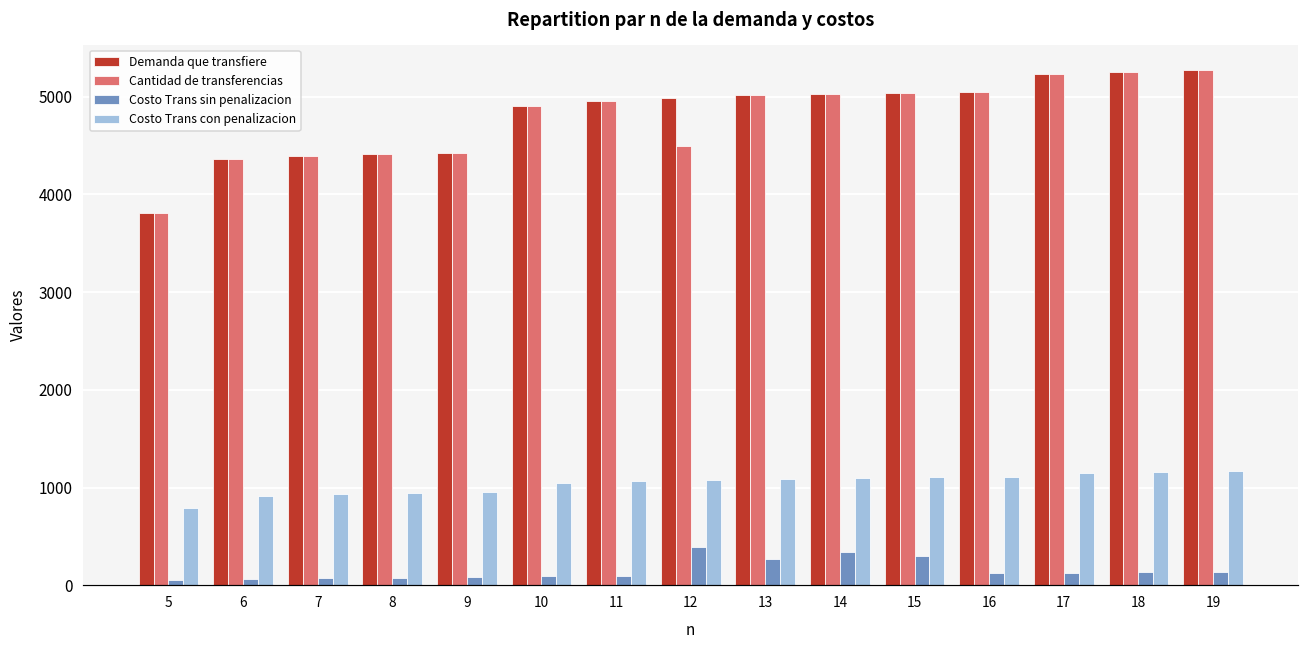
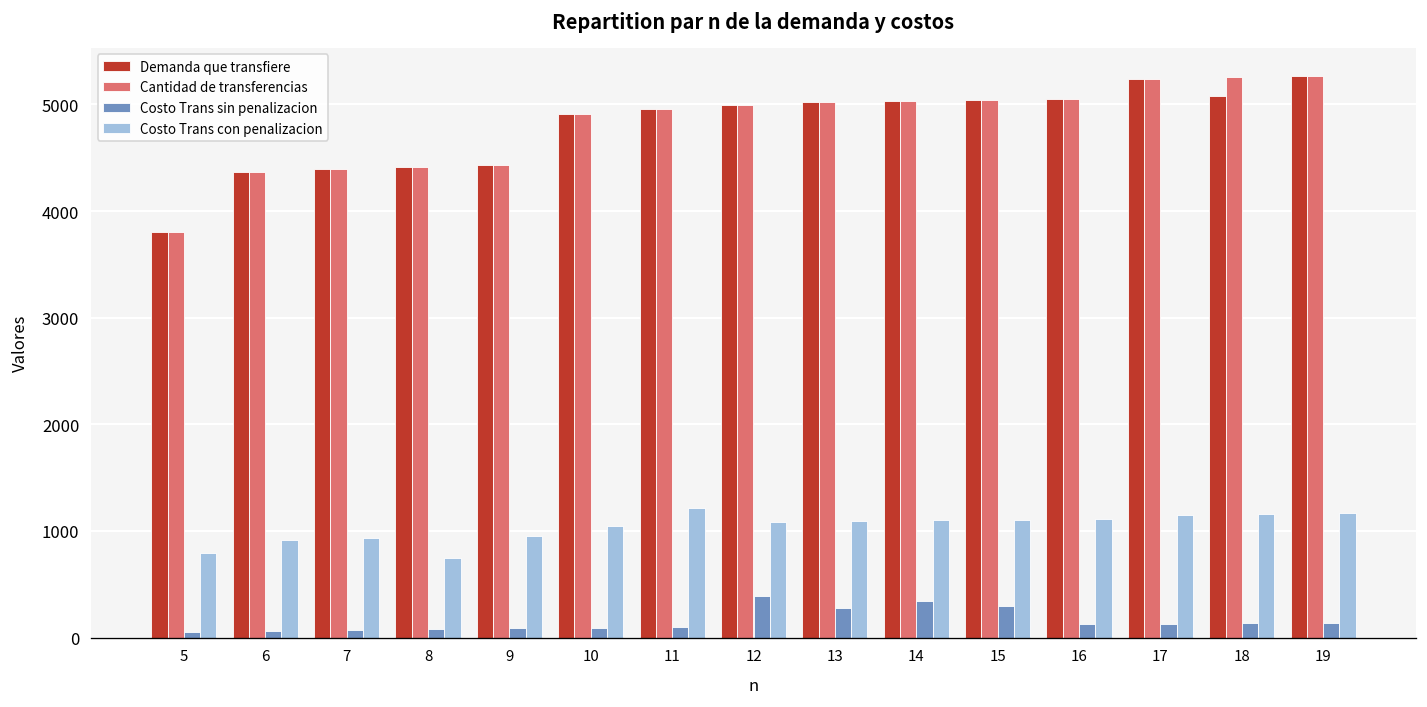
Costo Trans con penalizacion, 8: 900 -> 700
Costo Trans con penalizacion, 11: 1100 -> 1200
Cantidad de transferencias, 12: 4500 -> 5000
Demanda que transfiere, 18: 5300 -> 5100
